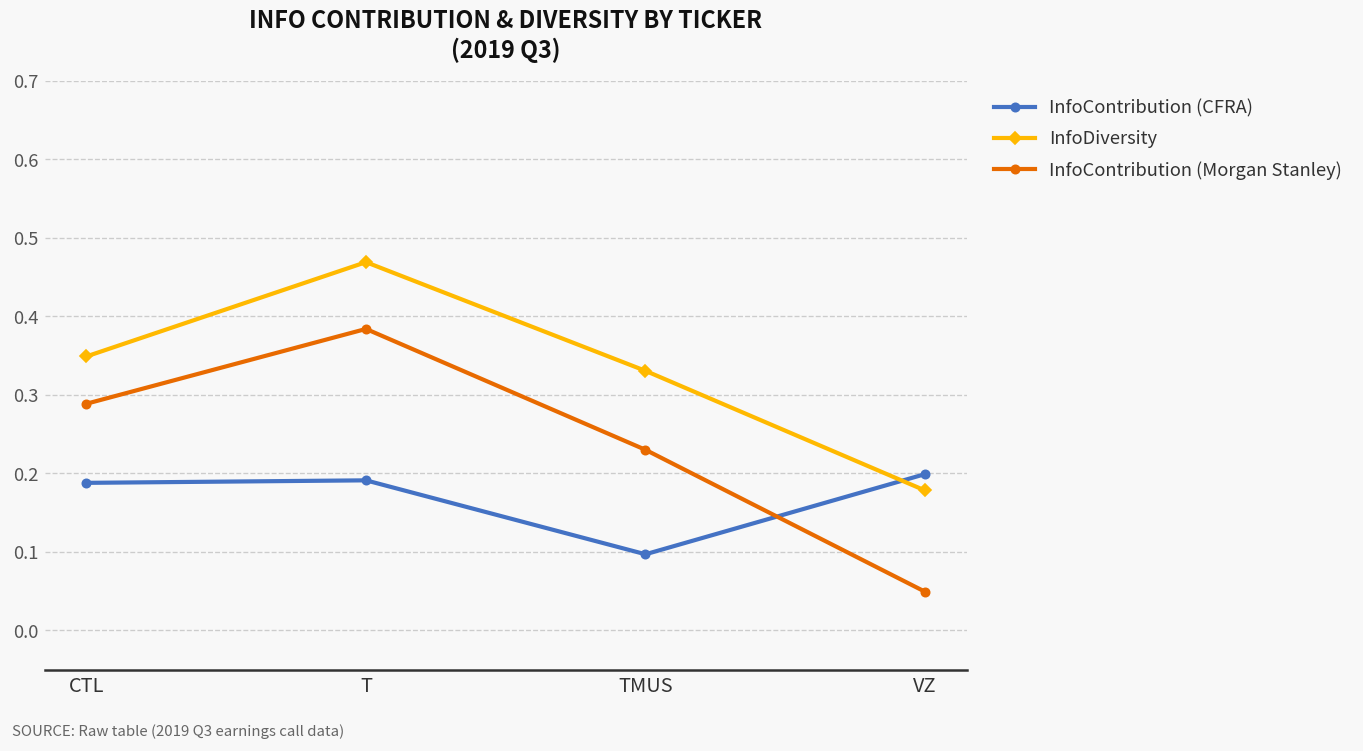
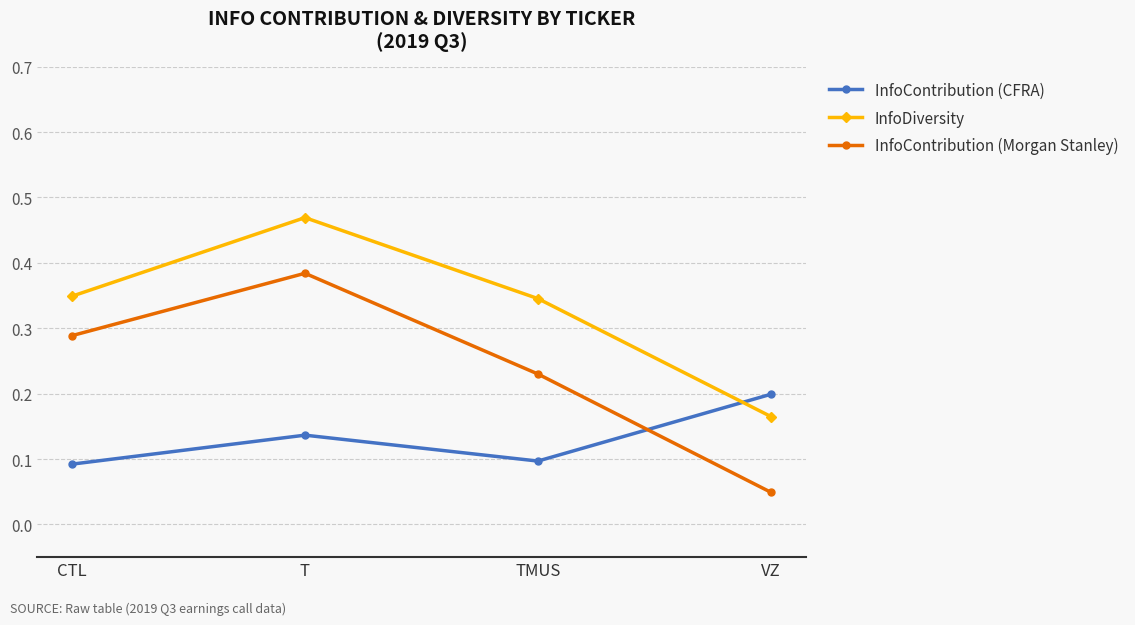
InfoContribution (CFRA), CTL: 0.19 -> 0.09
InfoContribution (CFRA), T: 0.19 -> 0.14
InfoDiversity, TMUS: 0.33 -> 0.35
InfoDiversity, VZ: 0.18 -> 0.17
